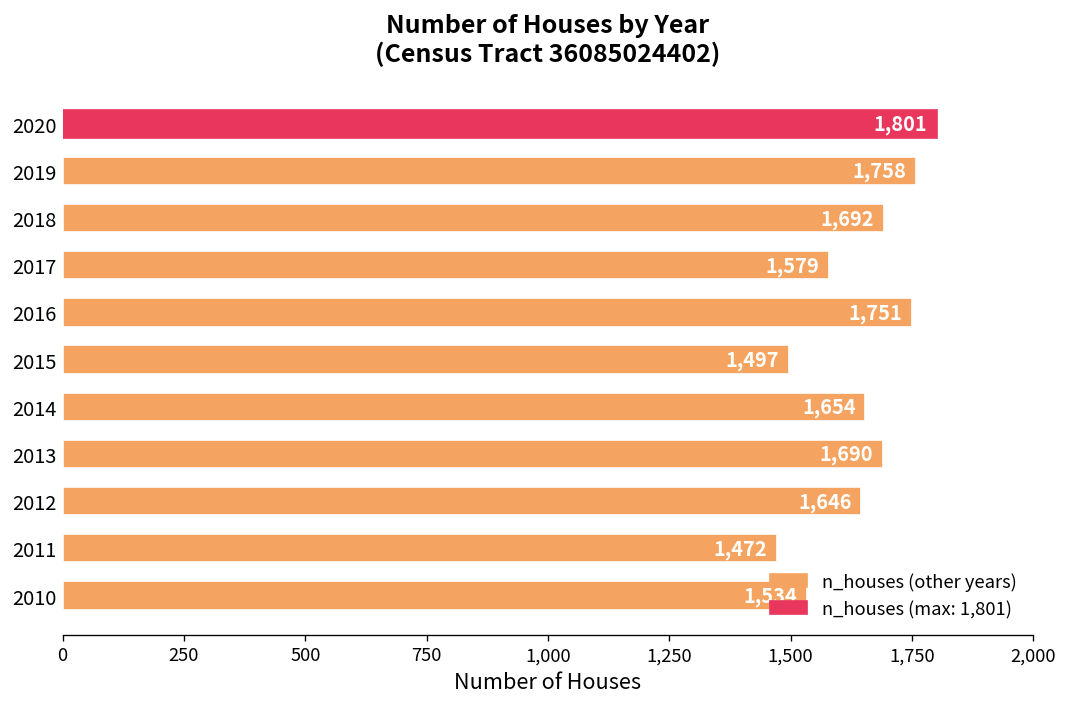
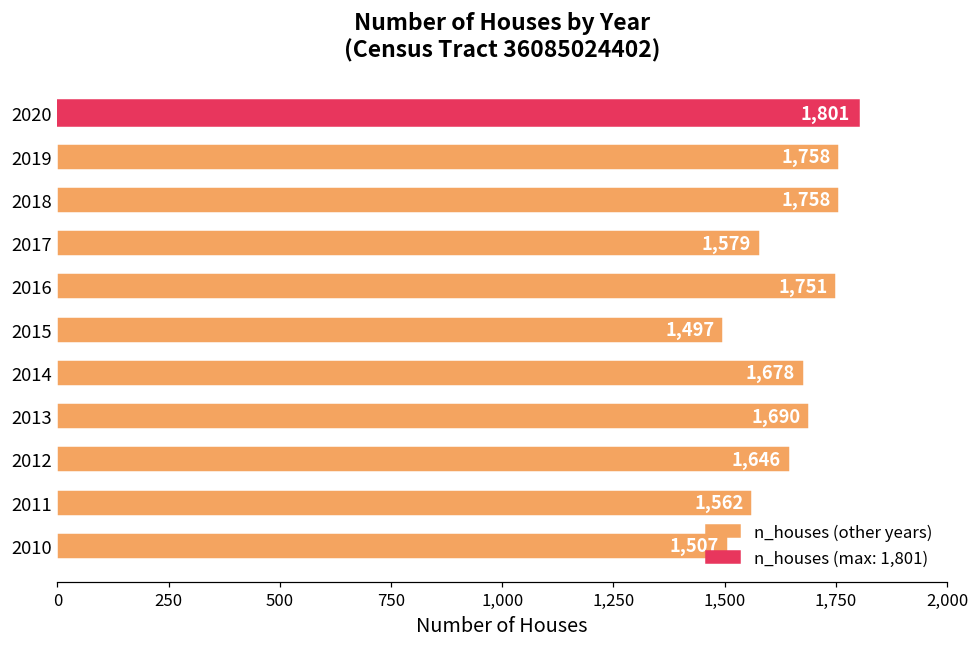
2018: 1,692 -> 1,758
2014: 1,654 -> 1,678
2011: 1,472 -> 1,562
2010: 1,534 -> 1,507
